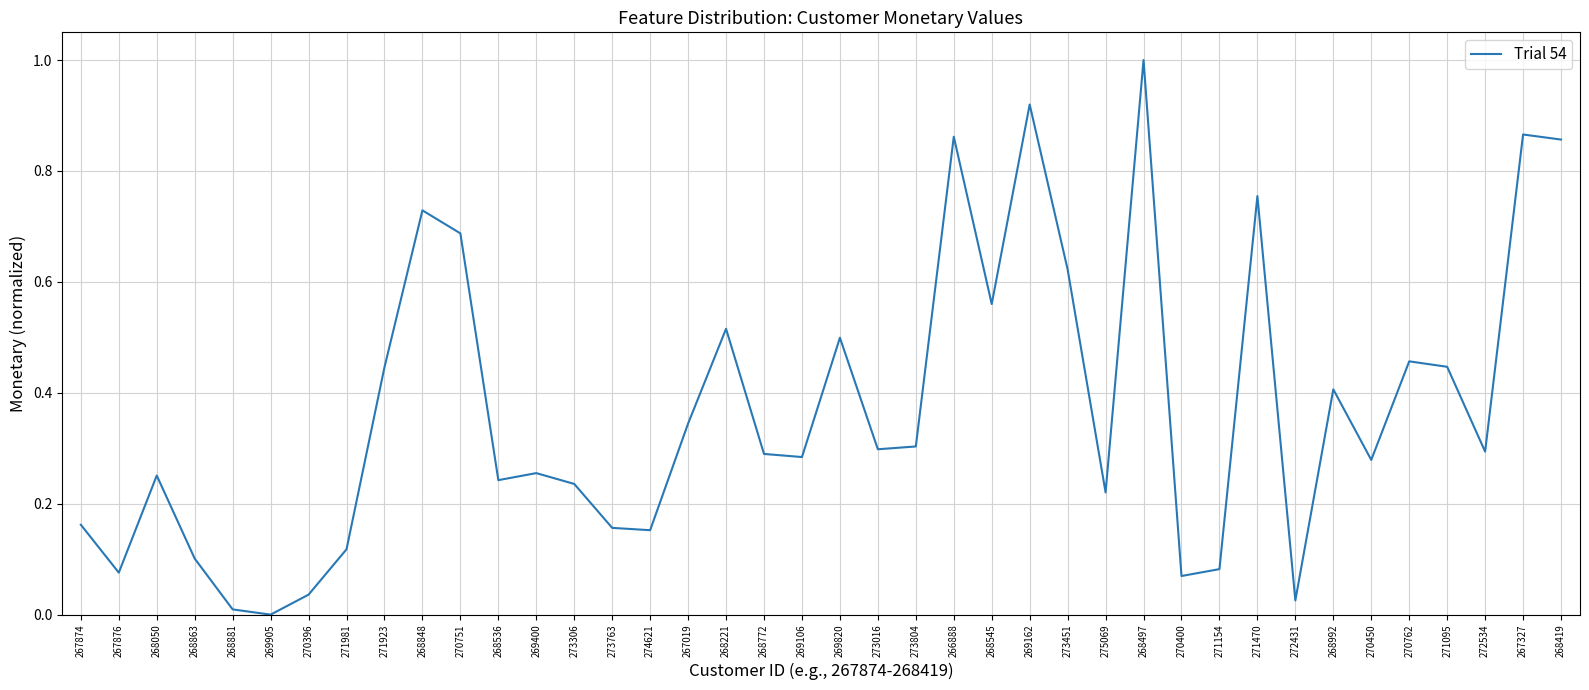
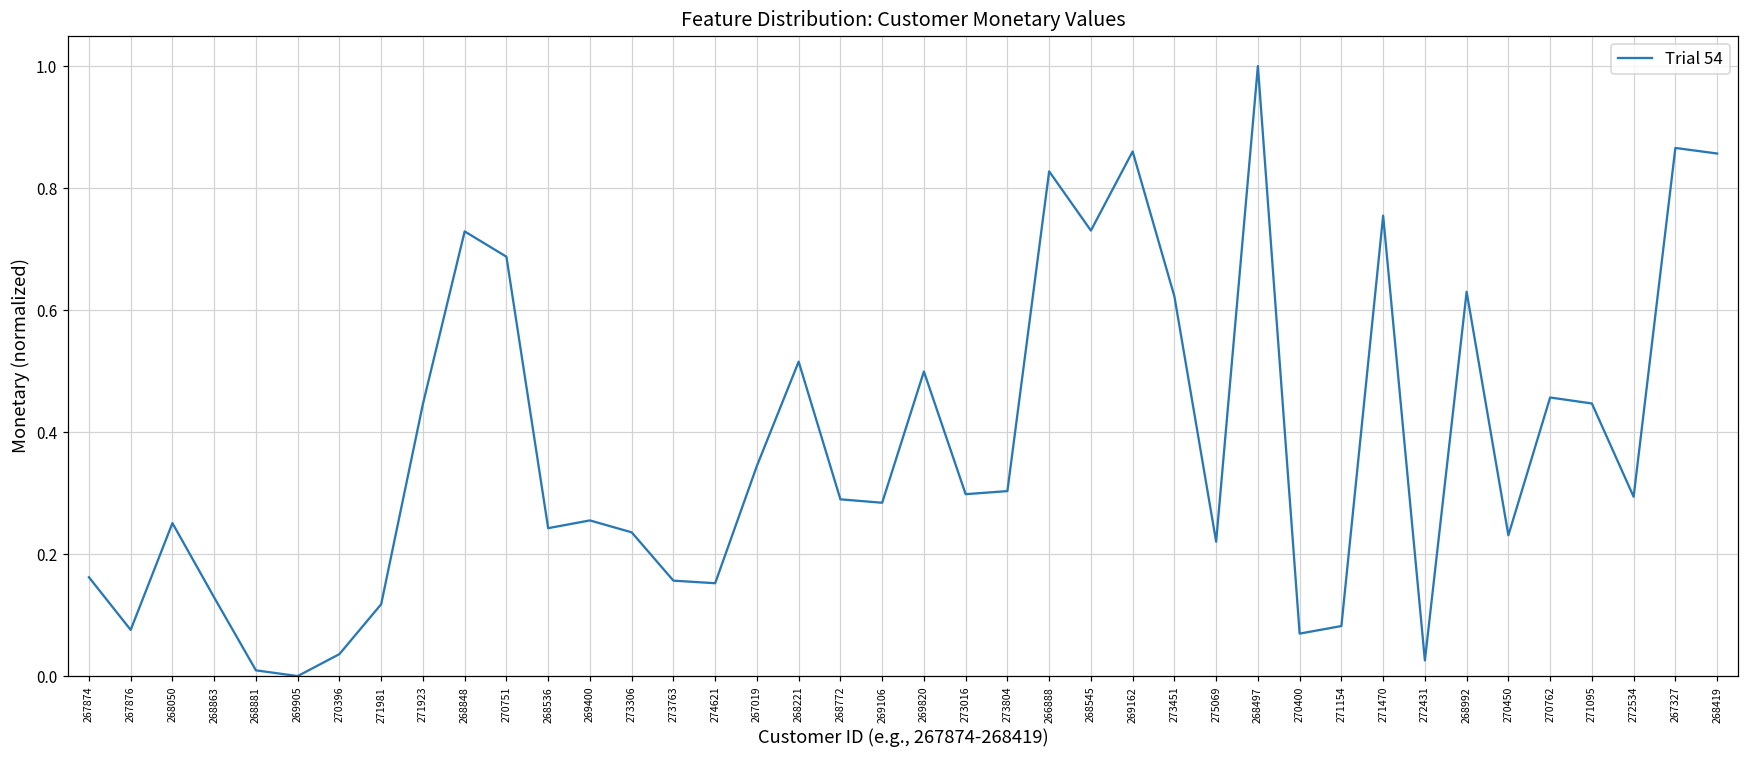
268863: 0.10 -> 0.13
266888: 0.86 -> 0.83
268545: 0.56 -> 0.73
269162: 0.92 -> 0.86
268992: 0.41 -> 0.63
270450: 0.28 -> 0.23
